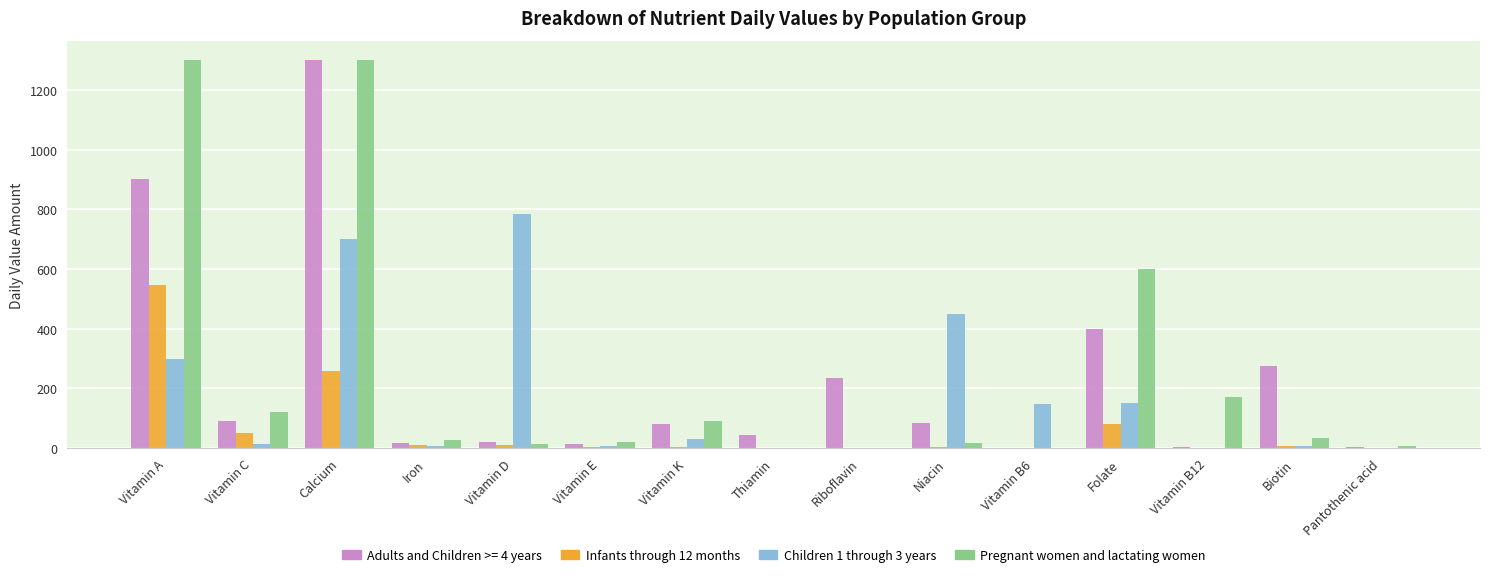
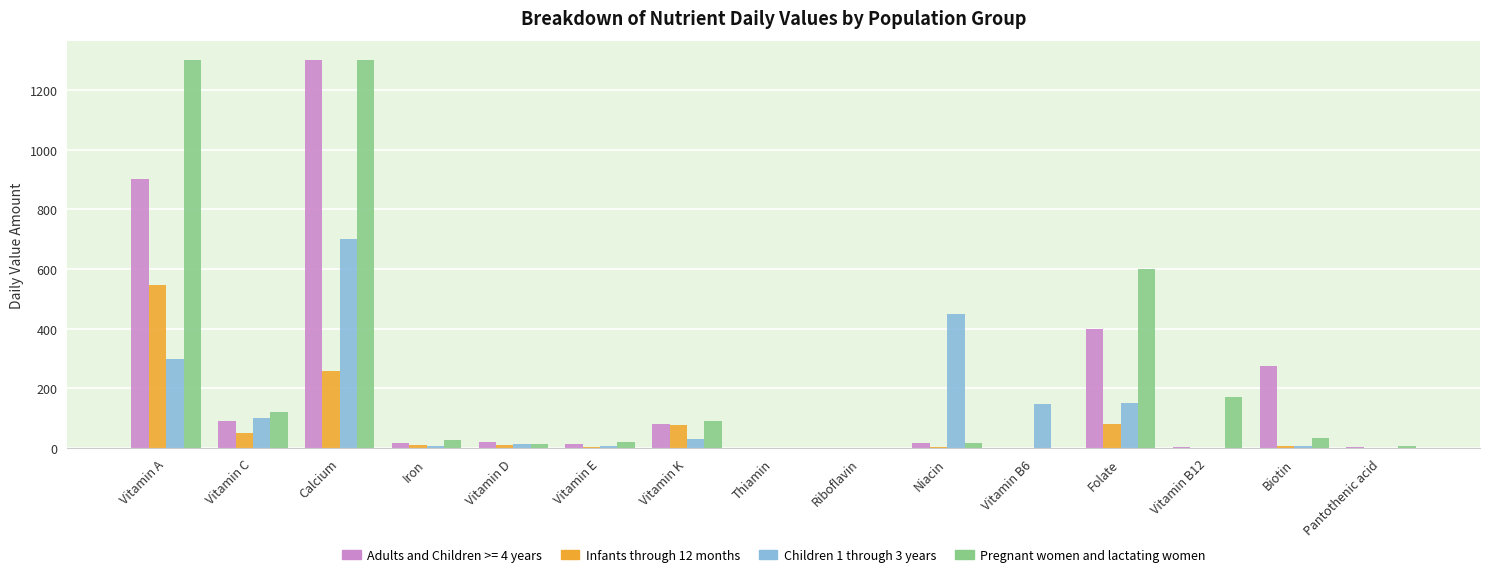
Children 1 through 3 years, Vitamin C: 20 -> 100
Children 1 through 3 years, Vitamin D: 780 -> 20
Infants through 12 months, Vitamin K: 0 -> 80
Adults and Children >= 4 years, Thiamin: 50 -> 0
Adults and Children >= 4 years, Riboflavin: 230 -> 0
Adults and Children >= 4 years, Niacin: 90 -> 20
